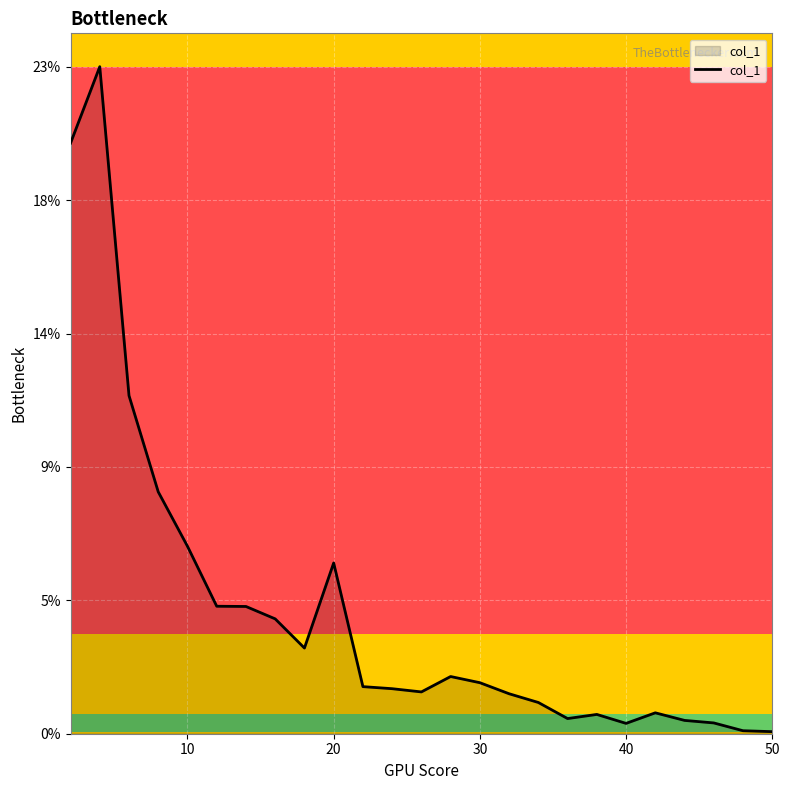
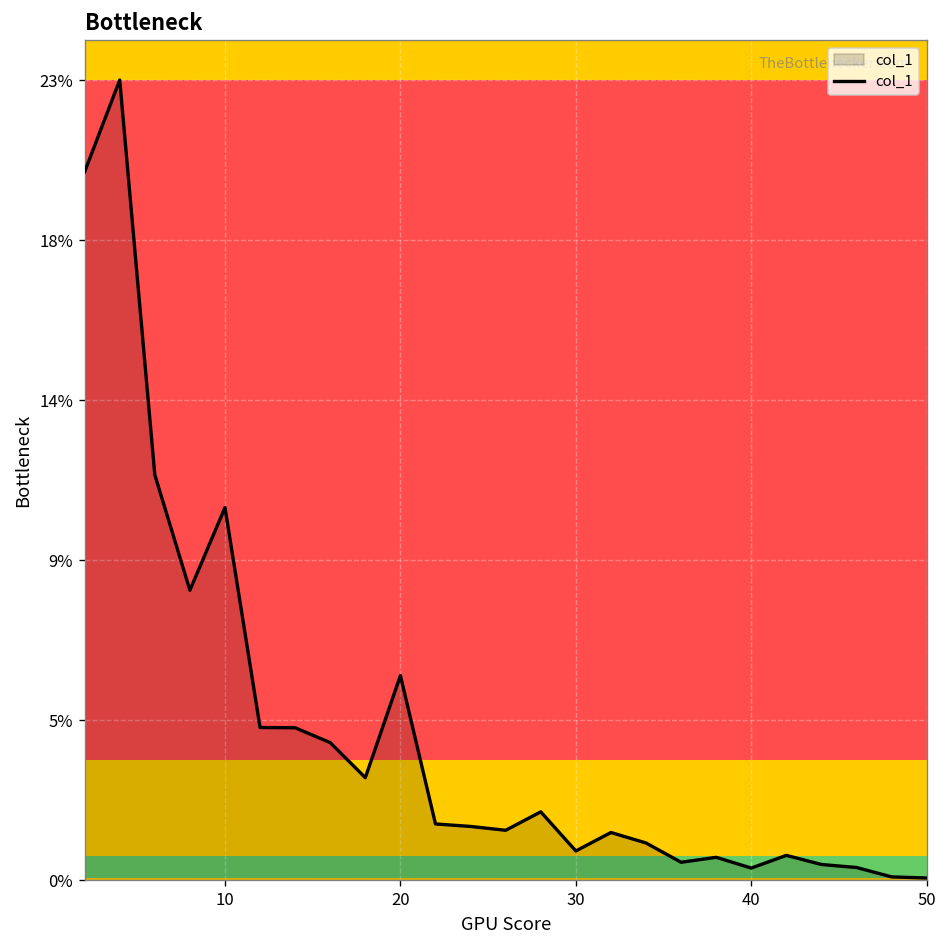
10: 6.4% -> 10.6%
30: 1.7% -> 0.8%
